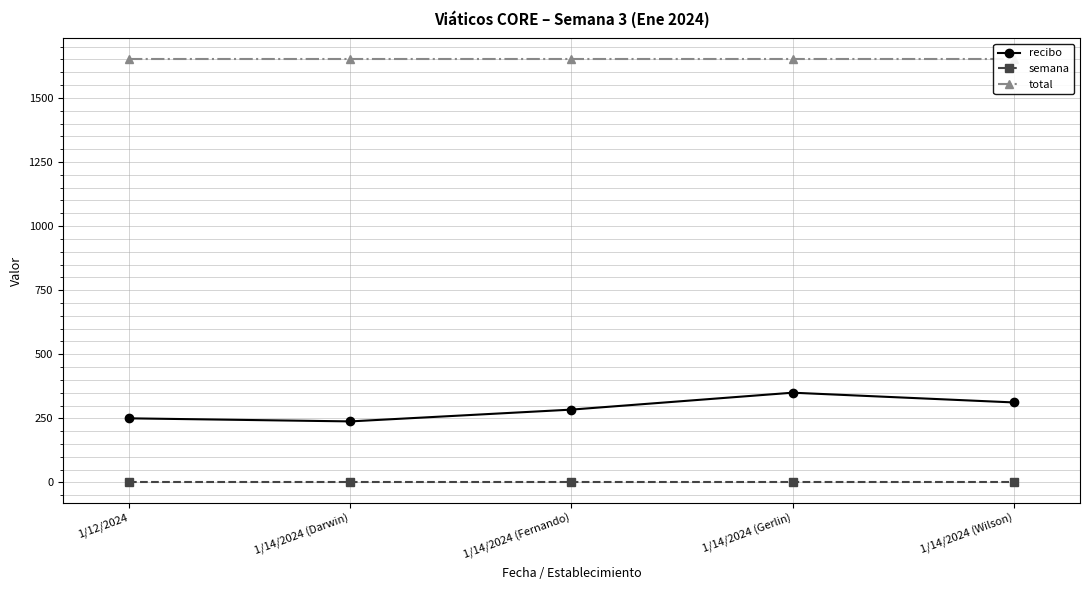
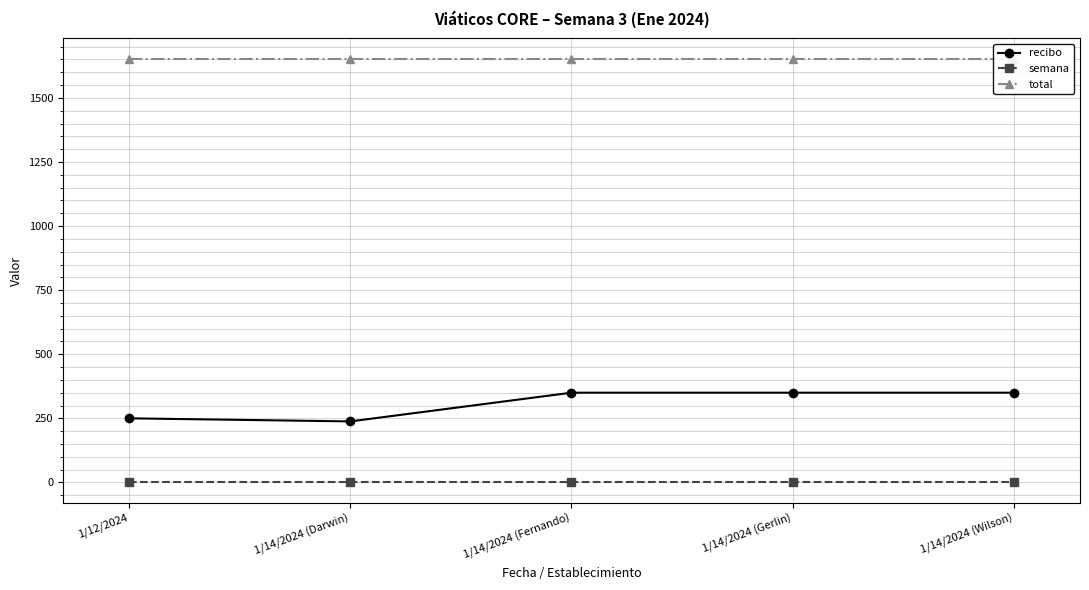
recibo, 1/14/2024 (Fernando): 280 -> 350
recibo, 1/14/2024 (Wilson): 310 -> 350
